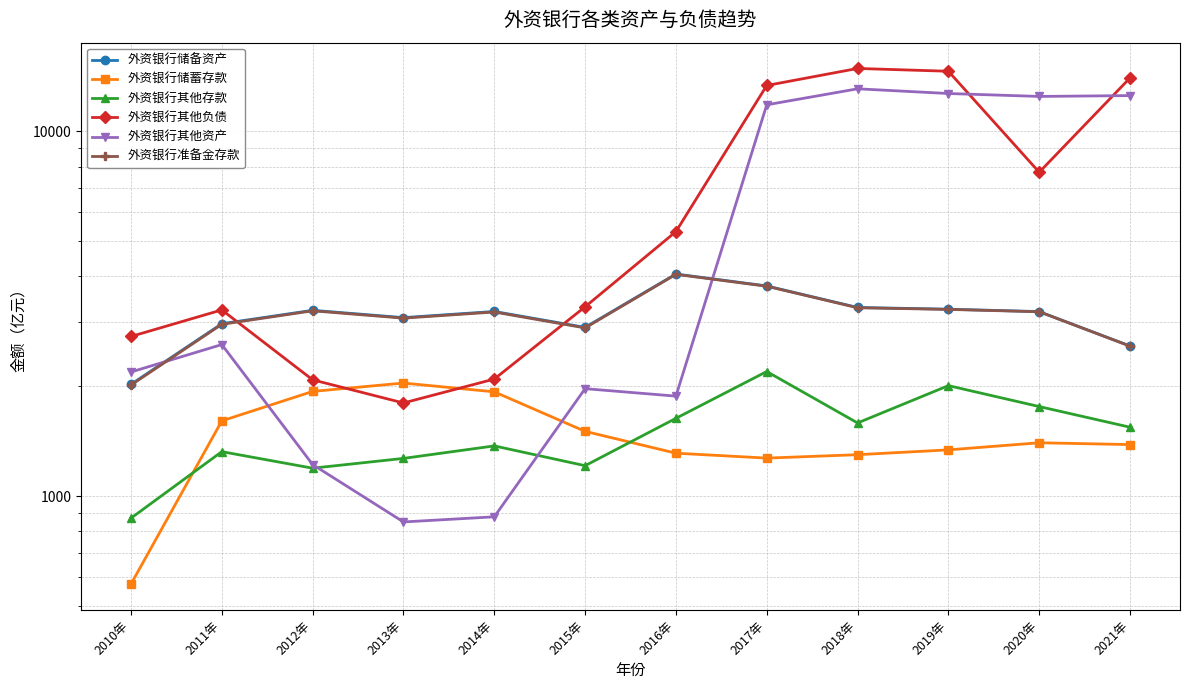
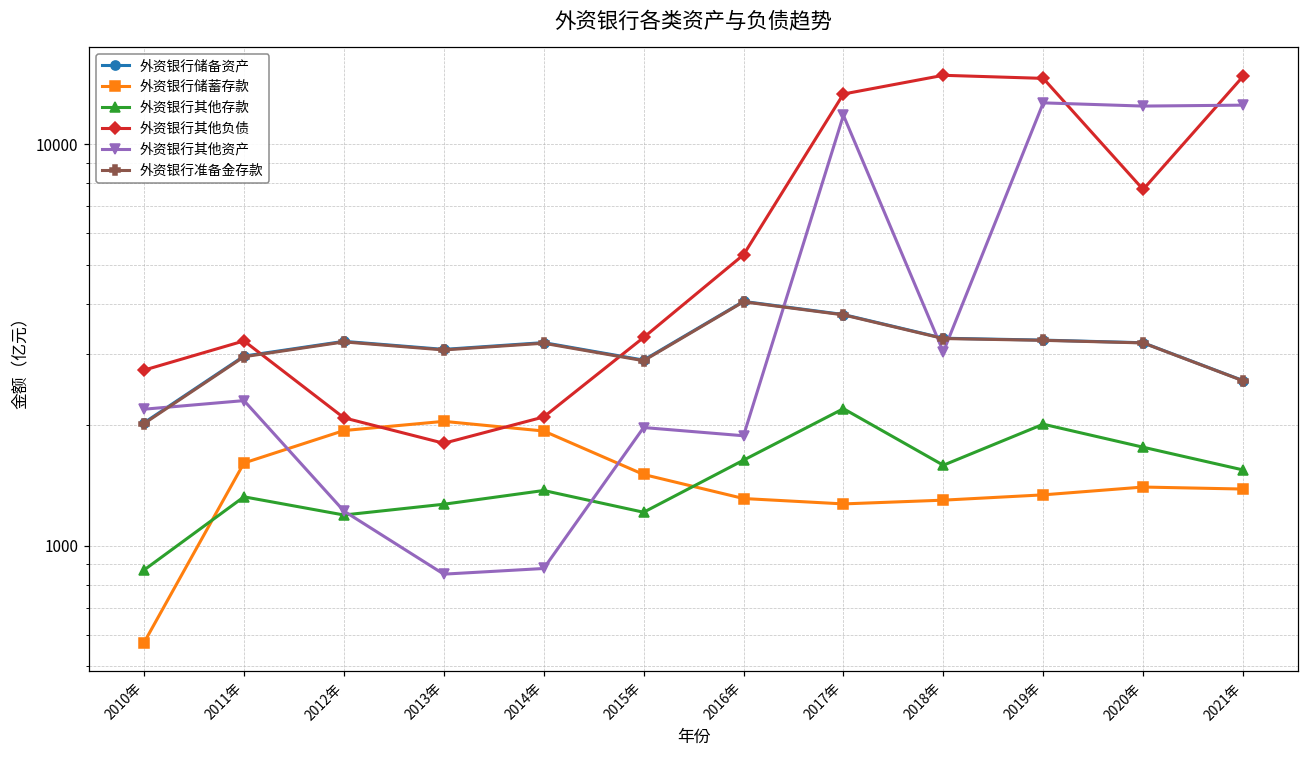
外资银行其他资产, 2011年: 2600 -> 2300
外资银行其他资产, 2018年: 13100 -> 3000
外资银行其他负债, 2021年: 14000 -> 14800
